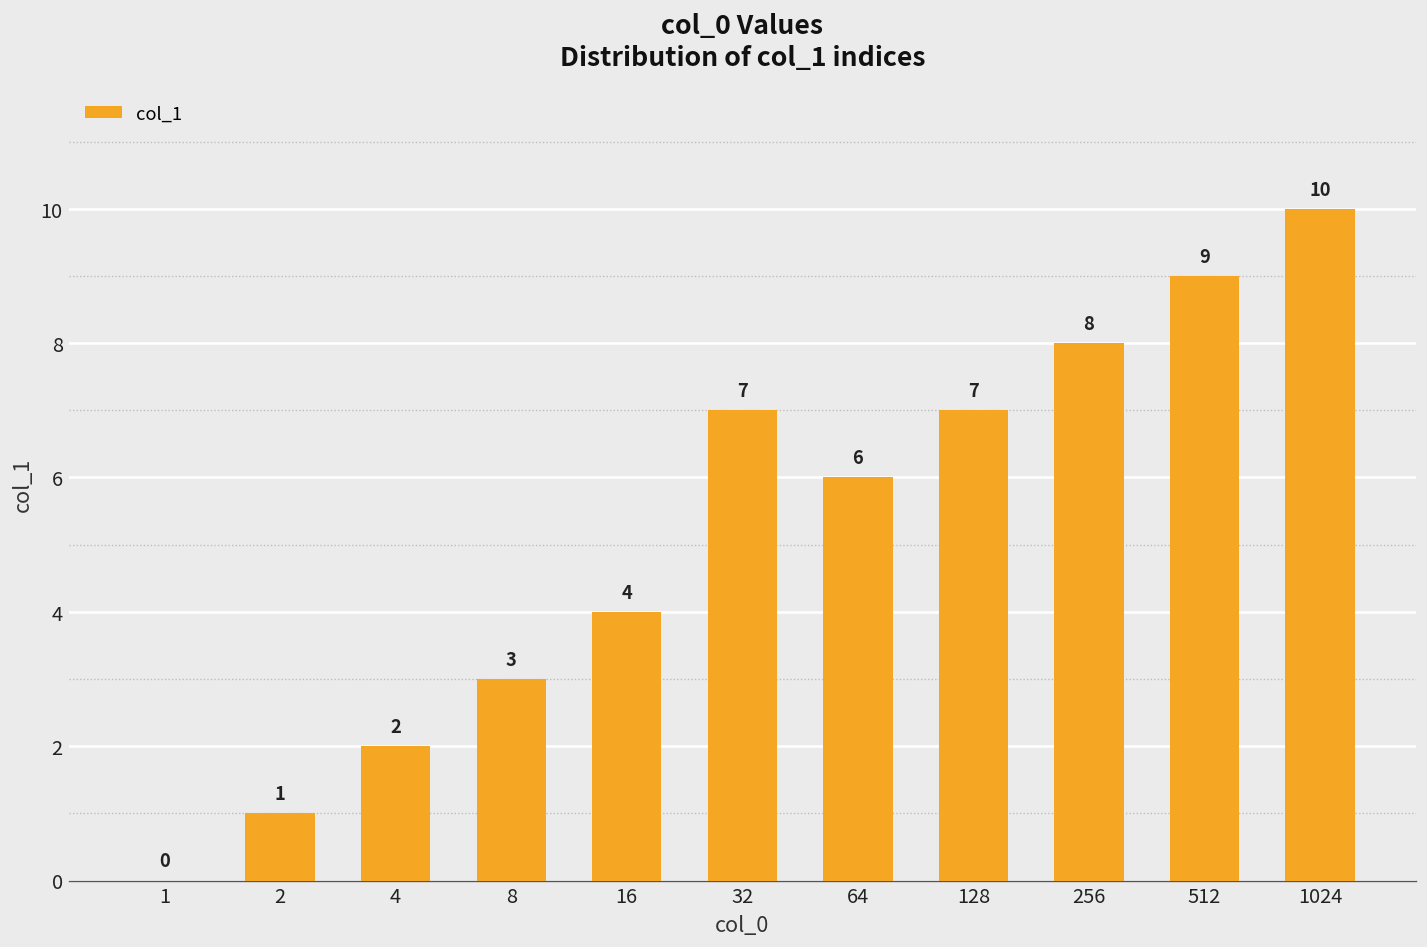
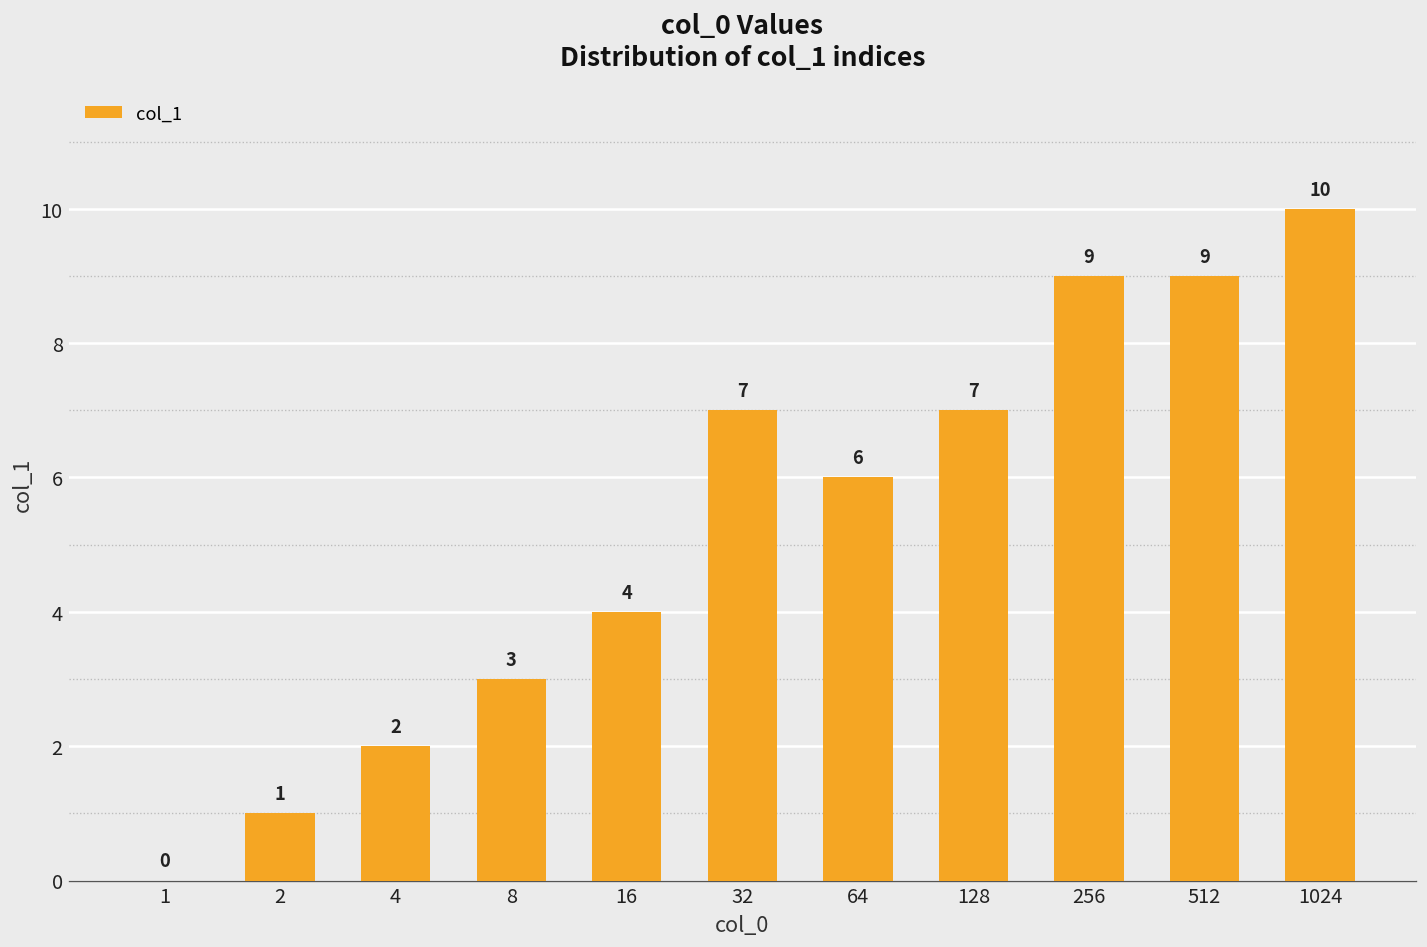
256: 8 -> 9
